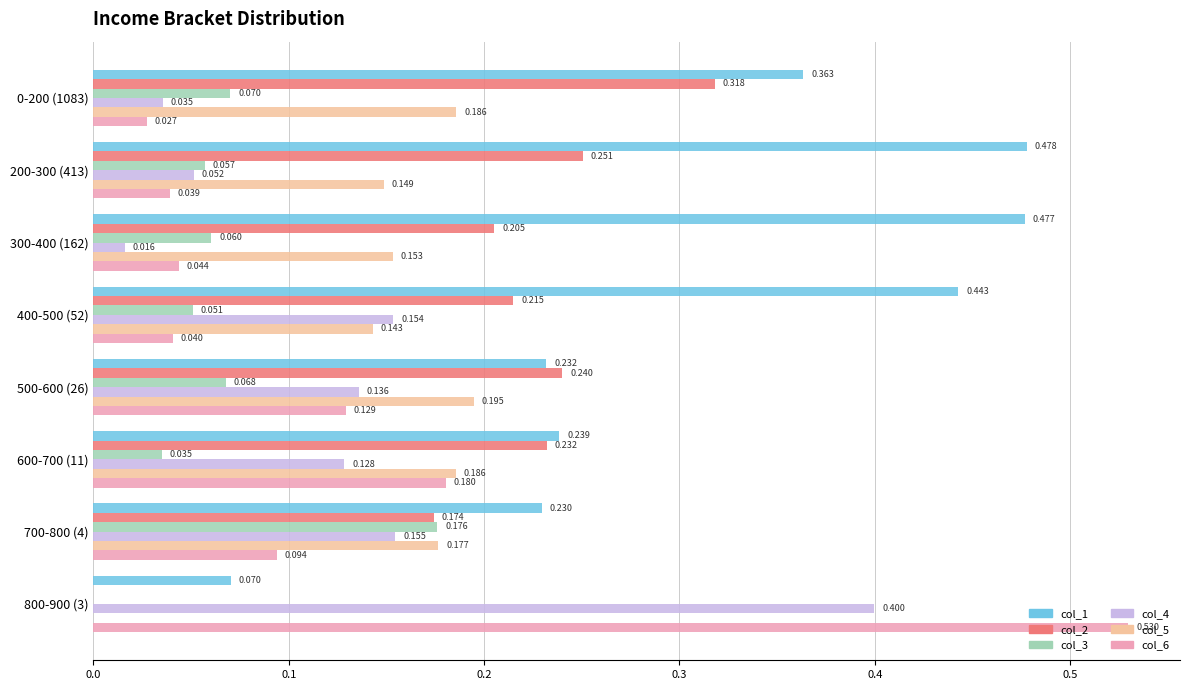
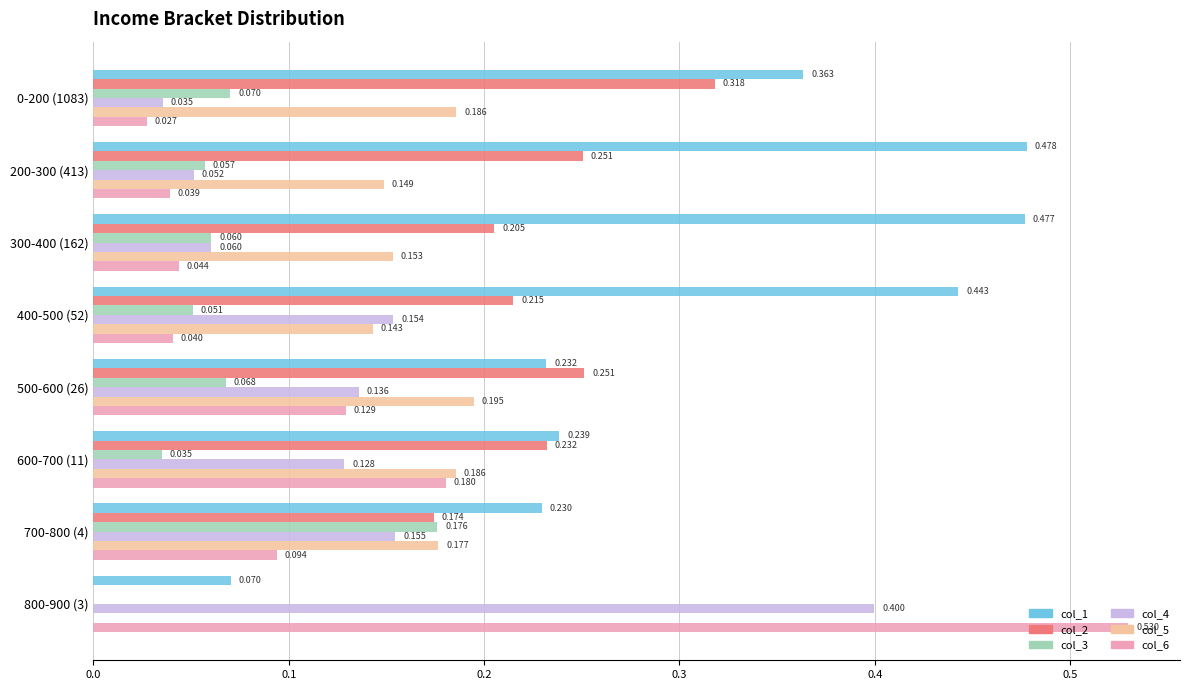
col_4, 300-400 (162): 0.016 -> 0.060
col_2, 500-600 (26): 0.240 -> 0.251
